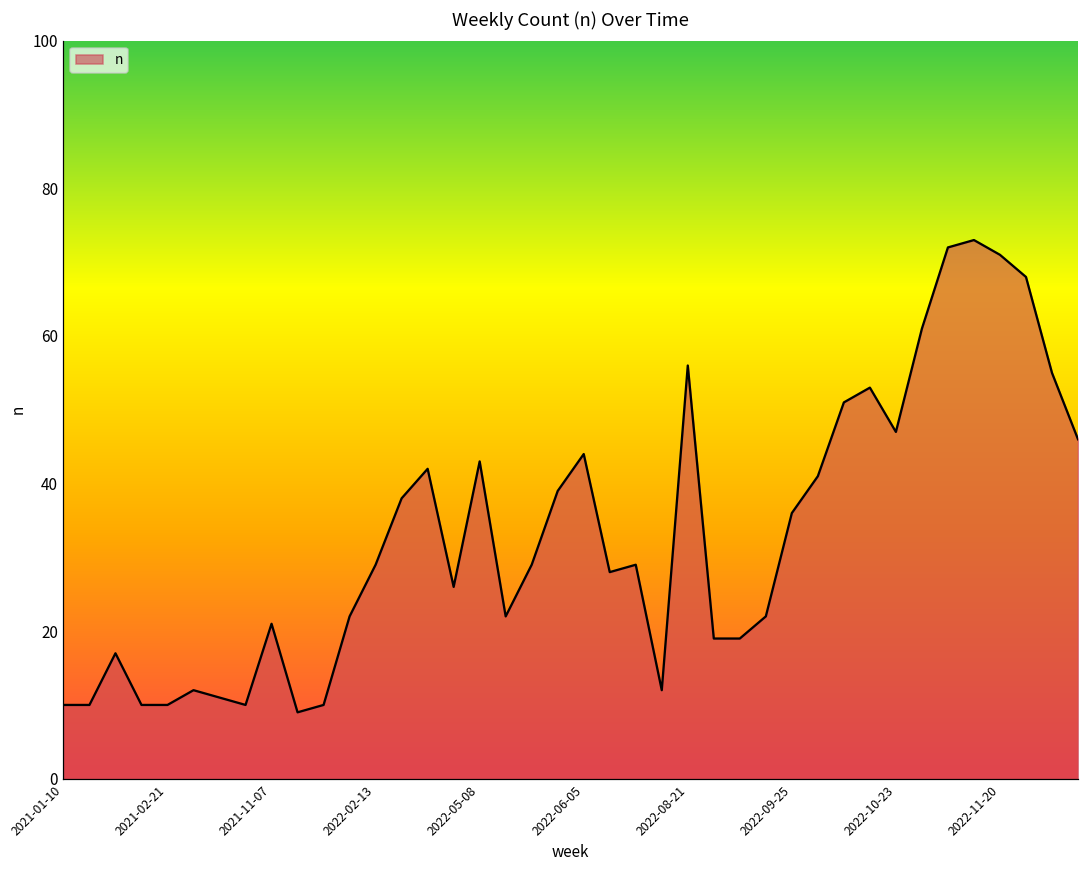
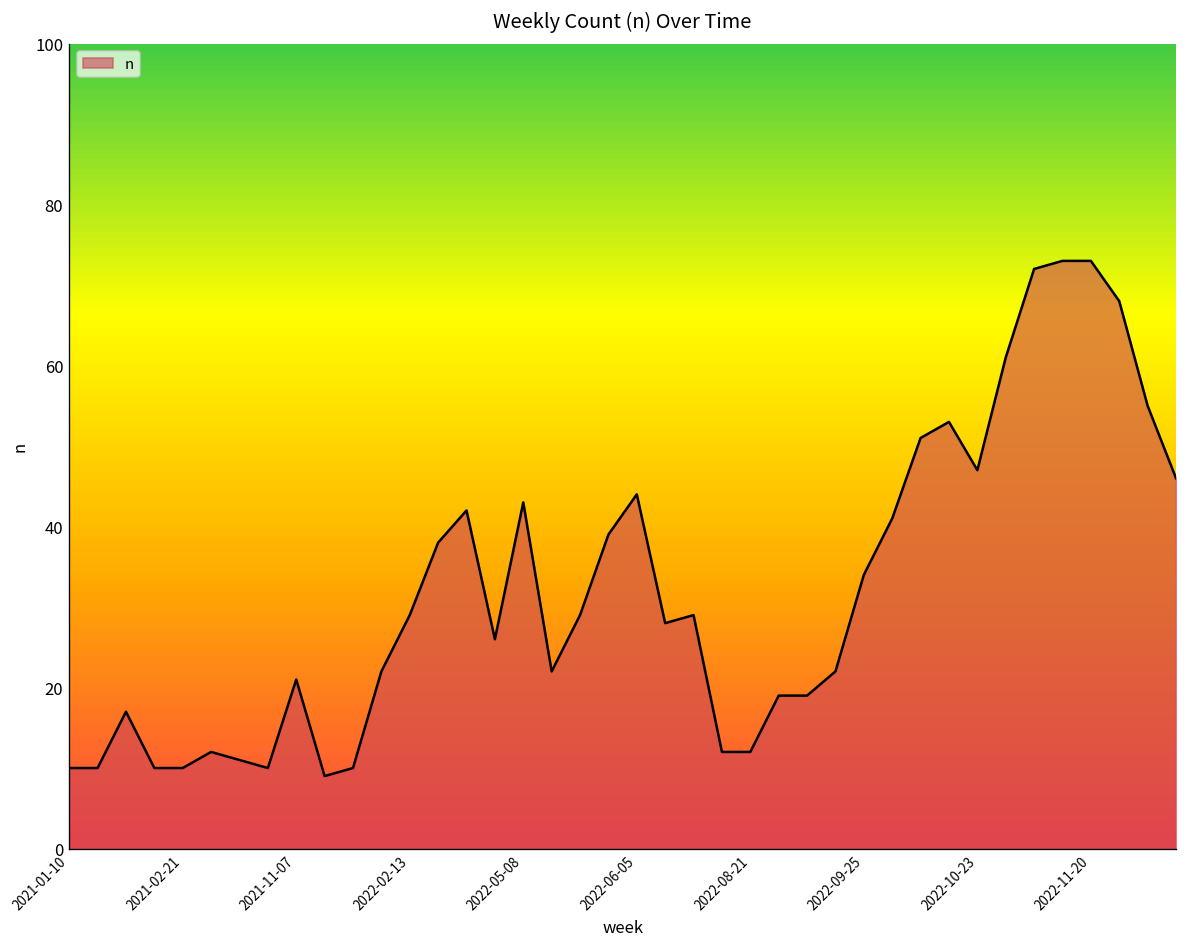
2022-08-21: 56 -> 12
2022-09-25: 36 -> 34
2022-11-20: 71 -> 73
